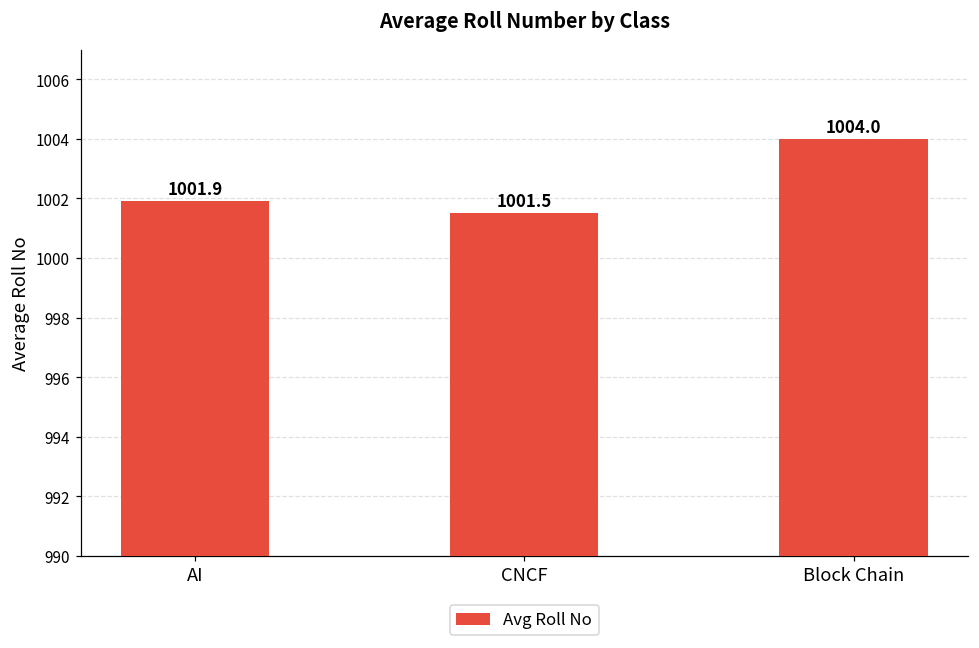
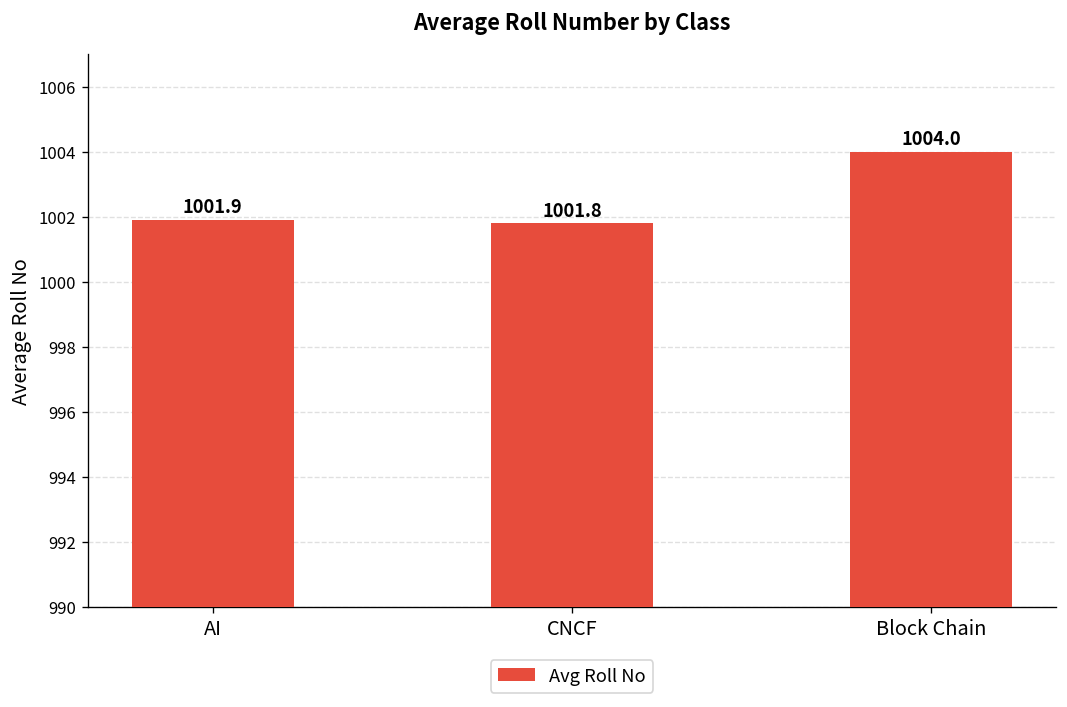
CNCF: 1001.5 -> 1001.8
